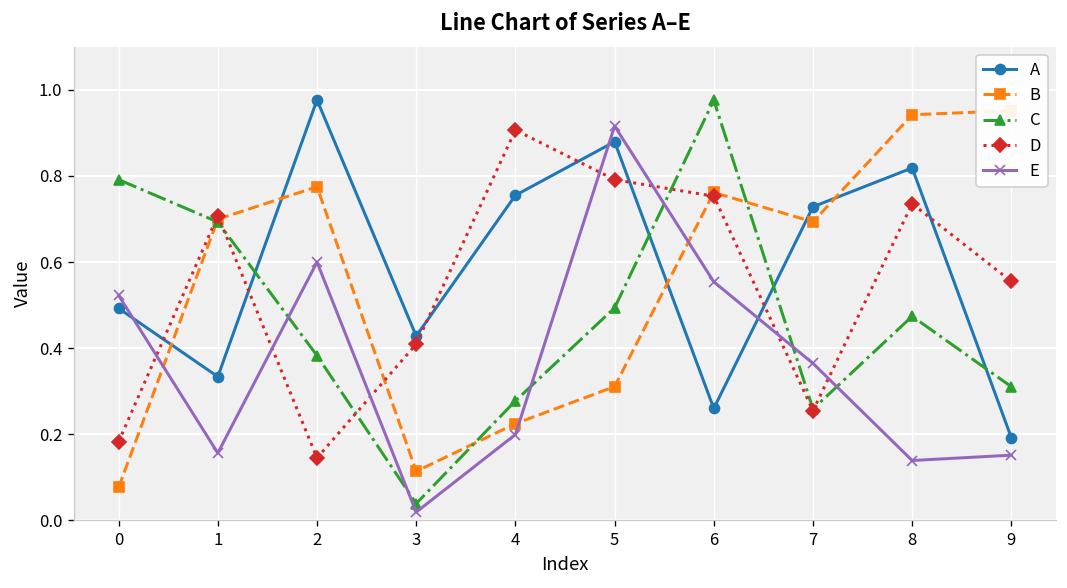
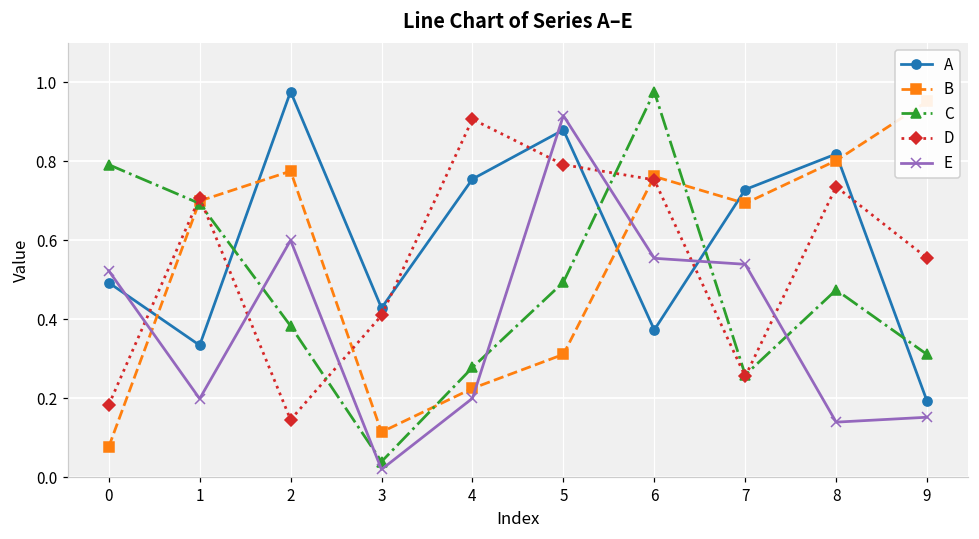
E, 1: 0.16 -> 0.20
A, 6: 0.26 -> 0.37
E, 7: 0.36 -> 0.54
B, 8: 0.94 -> 0.80
